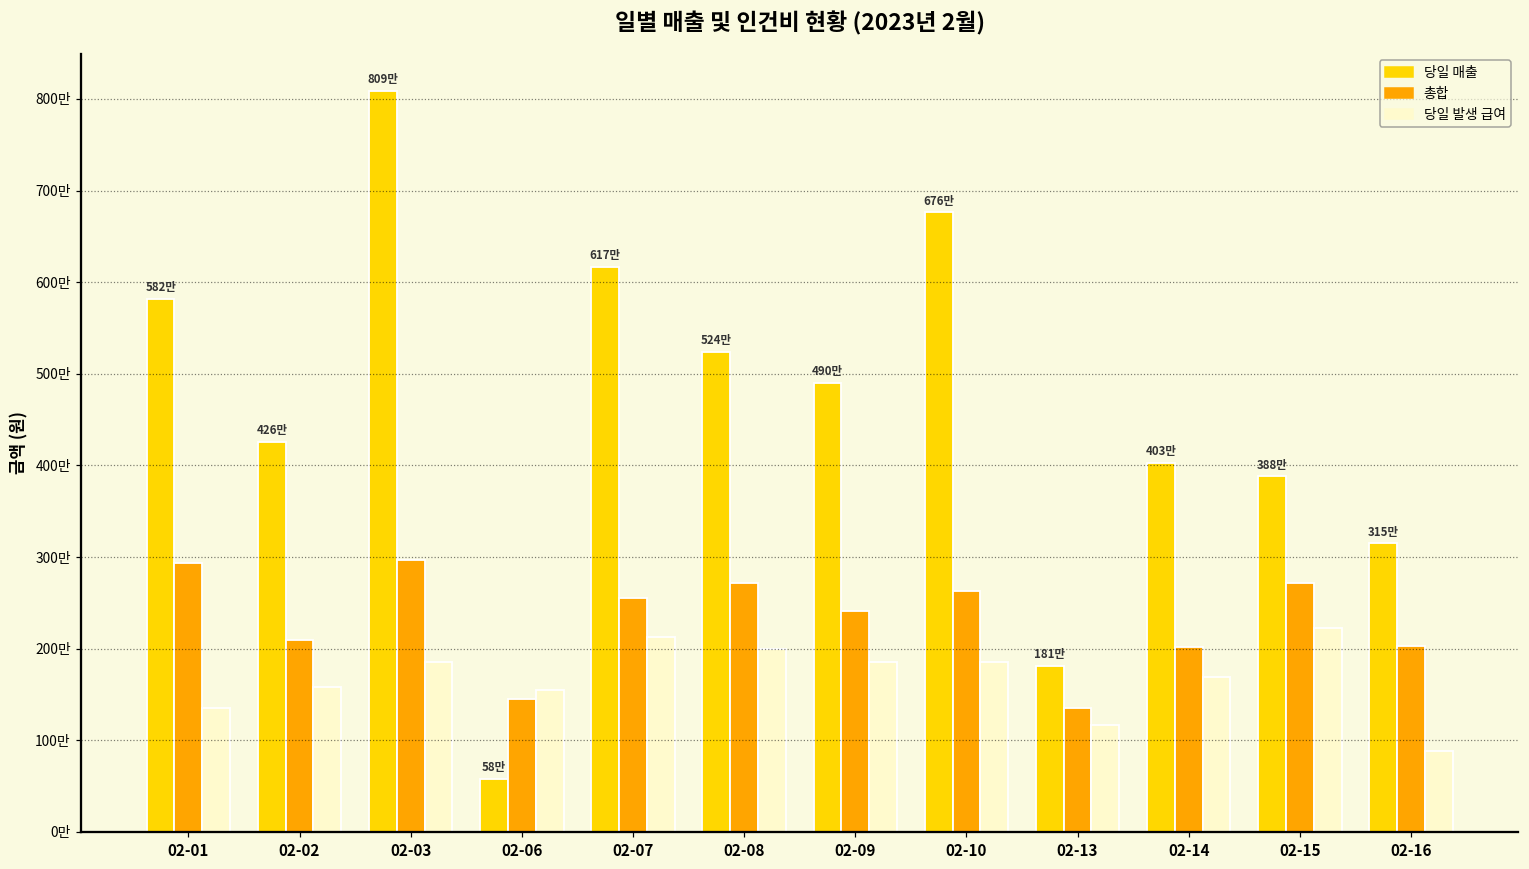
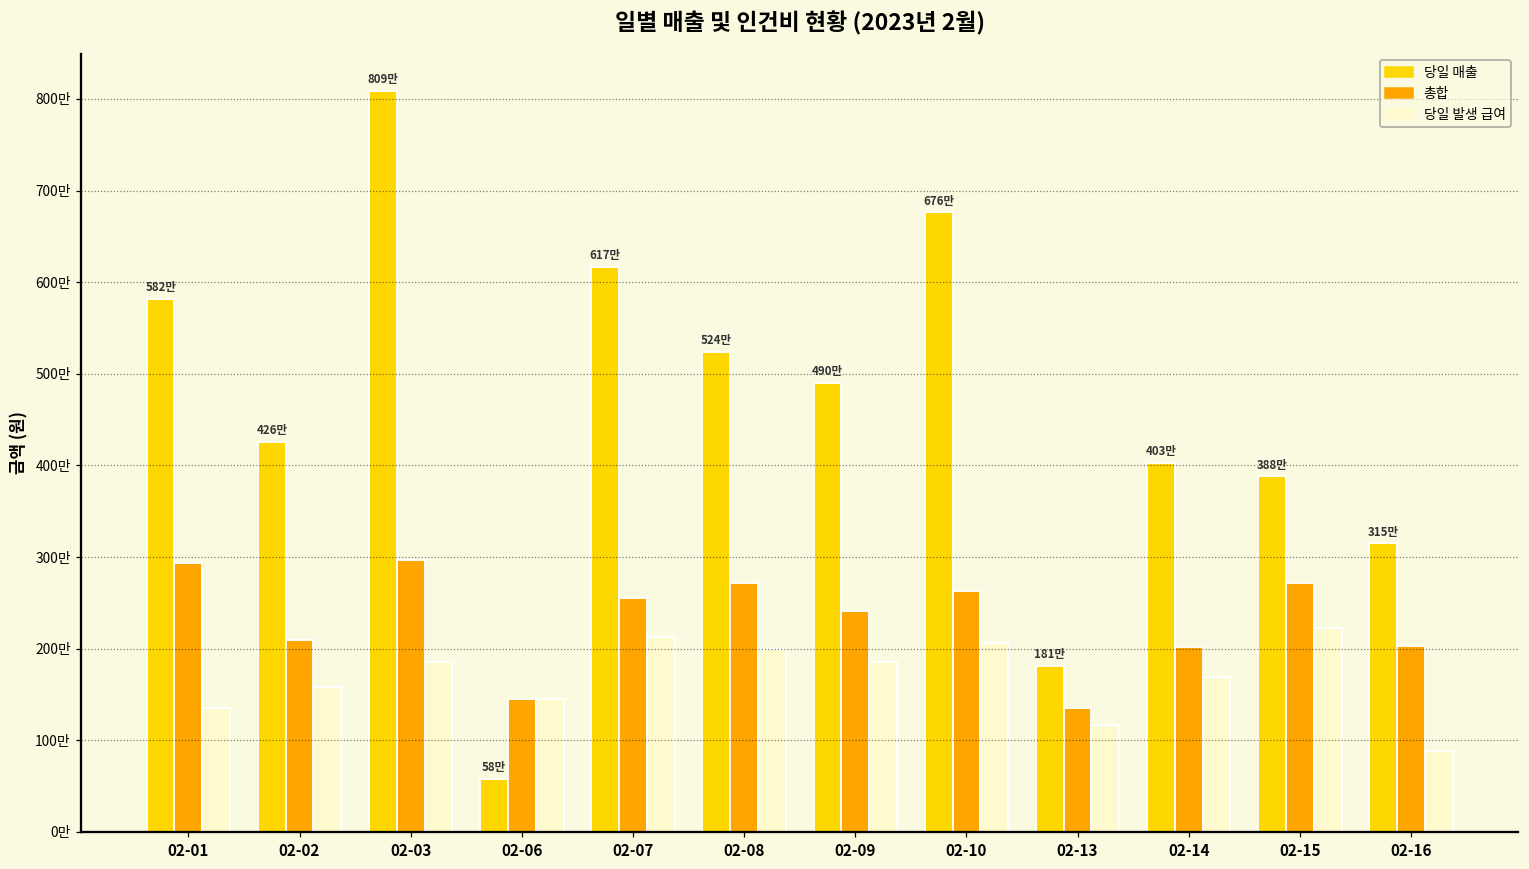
당일 발생 급여, 02-06: 150만 -> 140만
당일 발생 급여, 02-10: 190만 -> 210만
